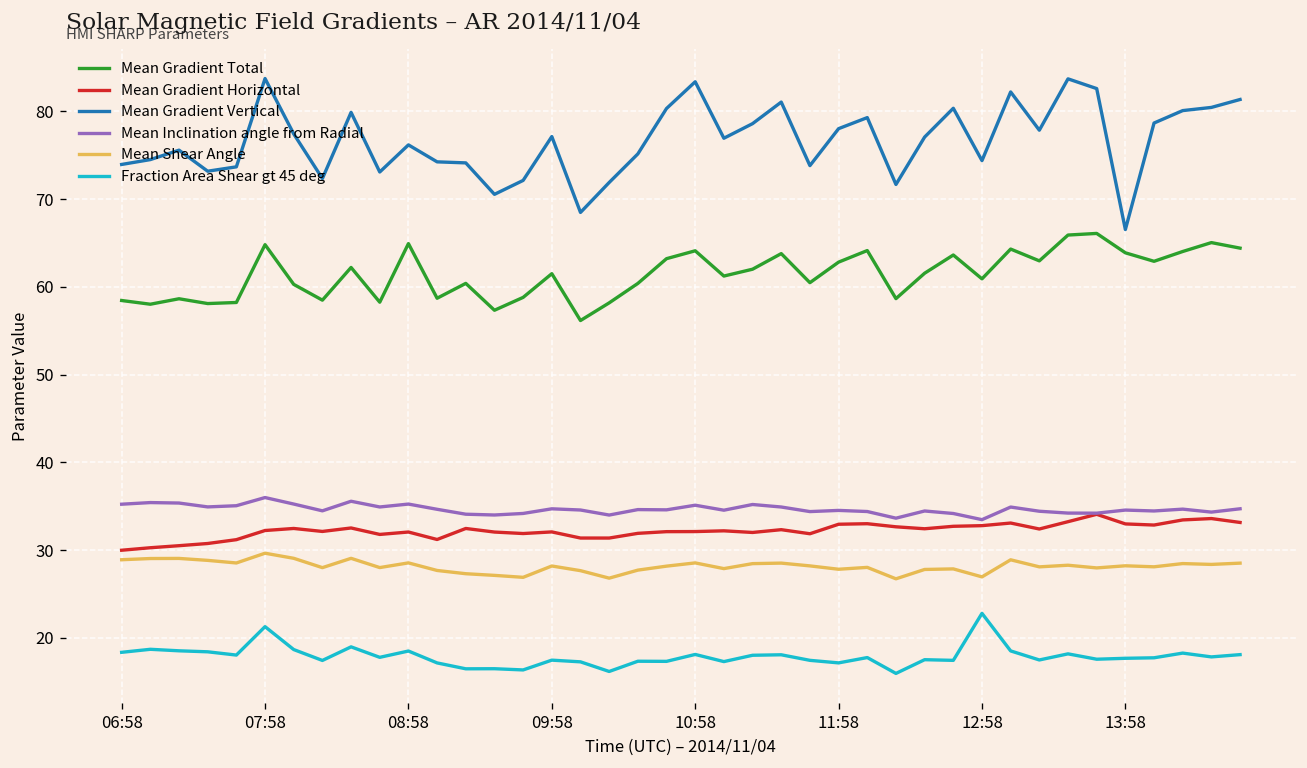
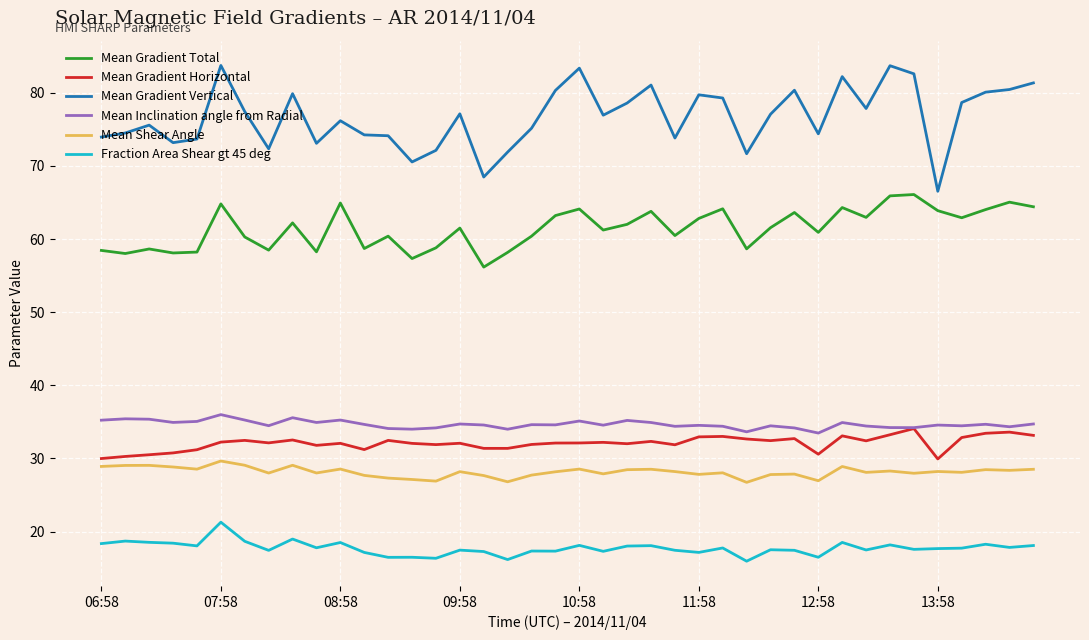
Mean Gradient Vertical, 11:58: 78 -> 80
Mean Gradient Horizontal, 12:58: 33 -> 31
Fraction Area Shear gt 45 deg, 12:58: 23 -> 16
Mean Gradient Horizontal, 13:58: 33 -> 30
